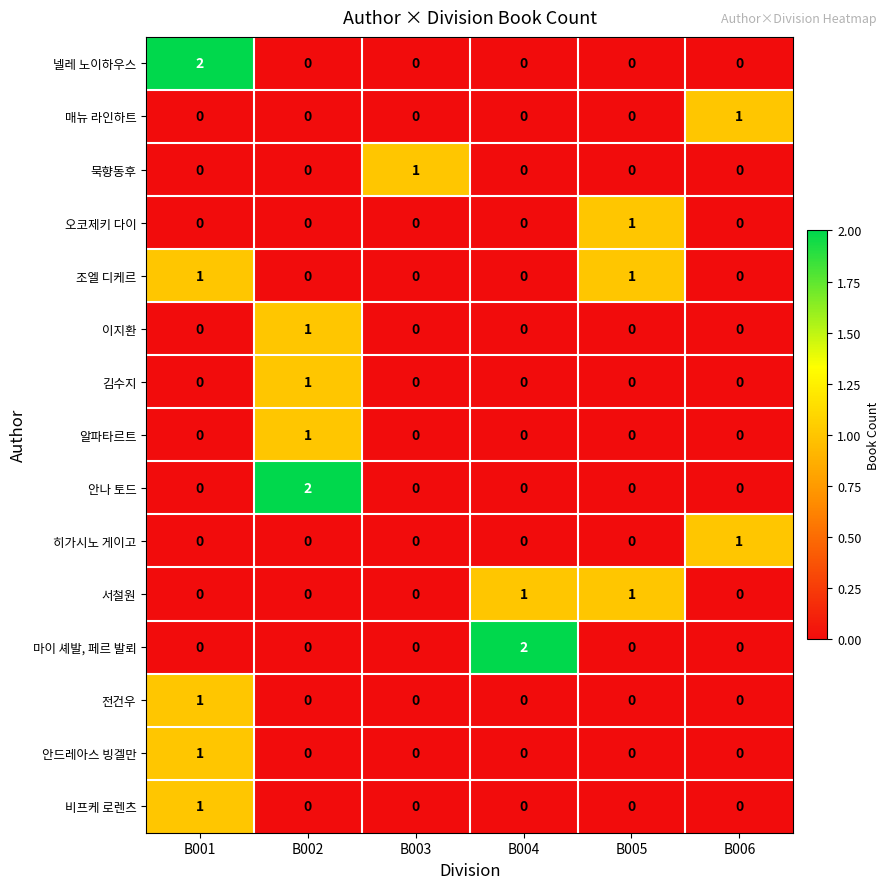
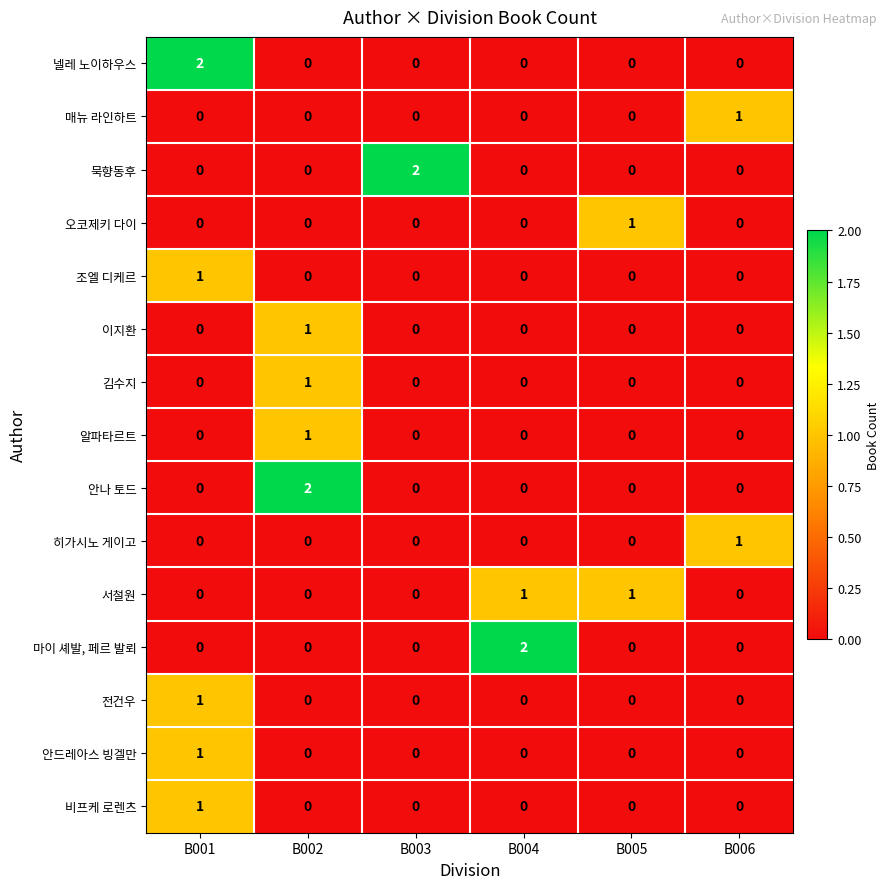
묵향동후, B003: 1 -> 2
조엘 디케르, B005: 1 -> 0
